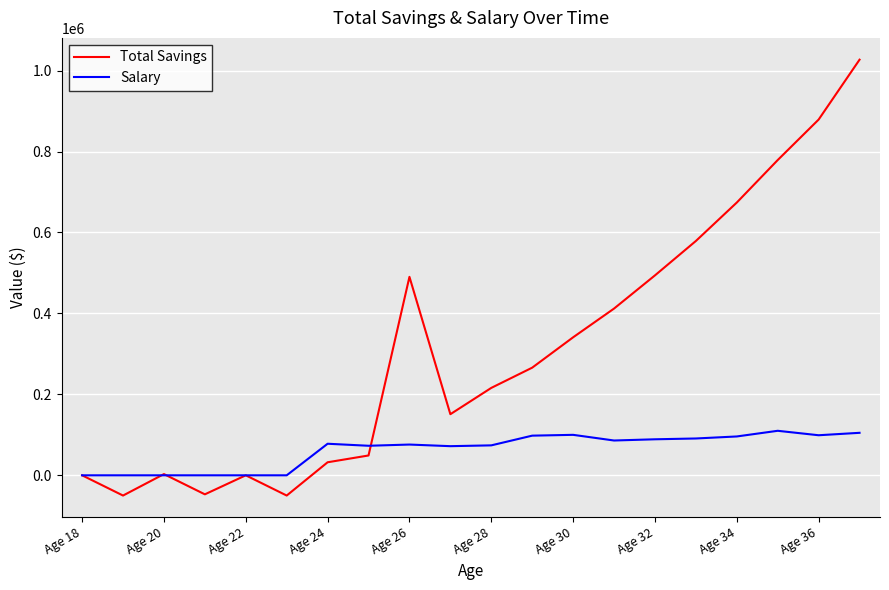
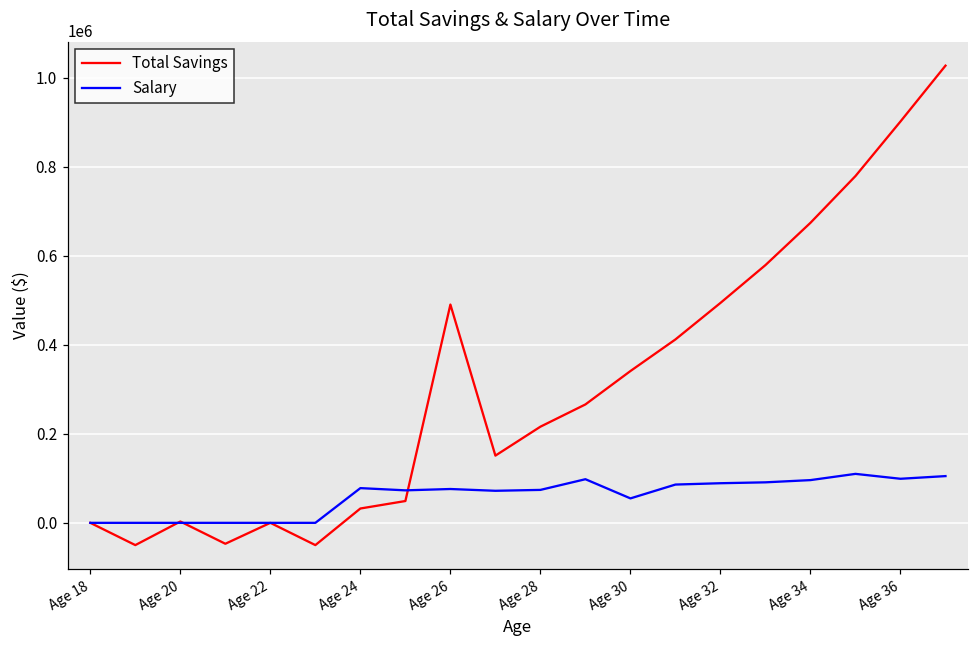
Salary, Age 30: 100000 -> 50000
Total Savings, Age 36: 880000 -> 900000
